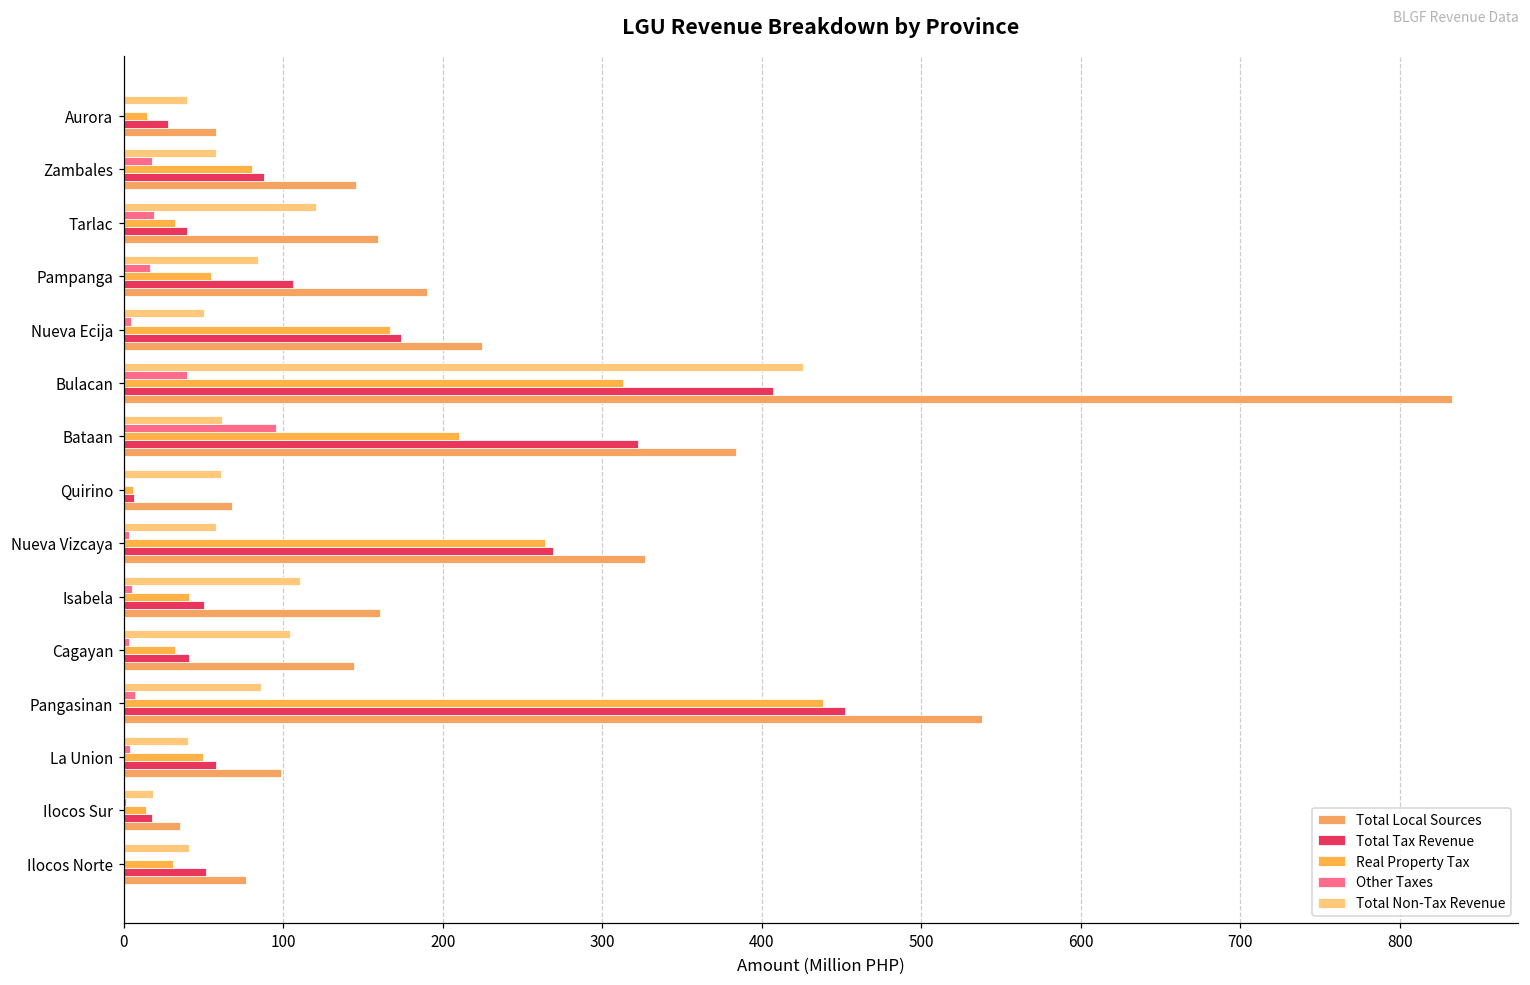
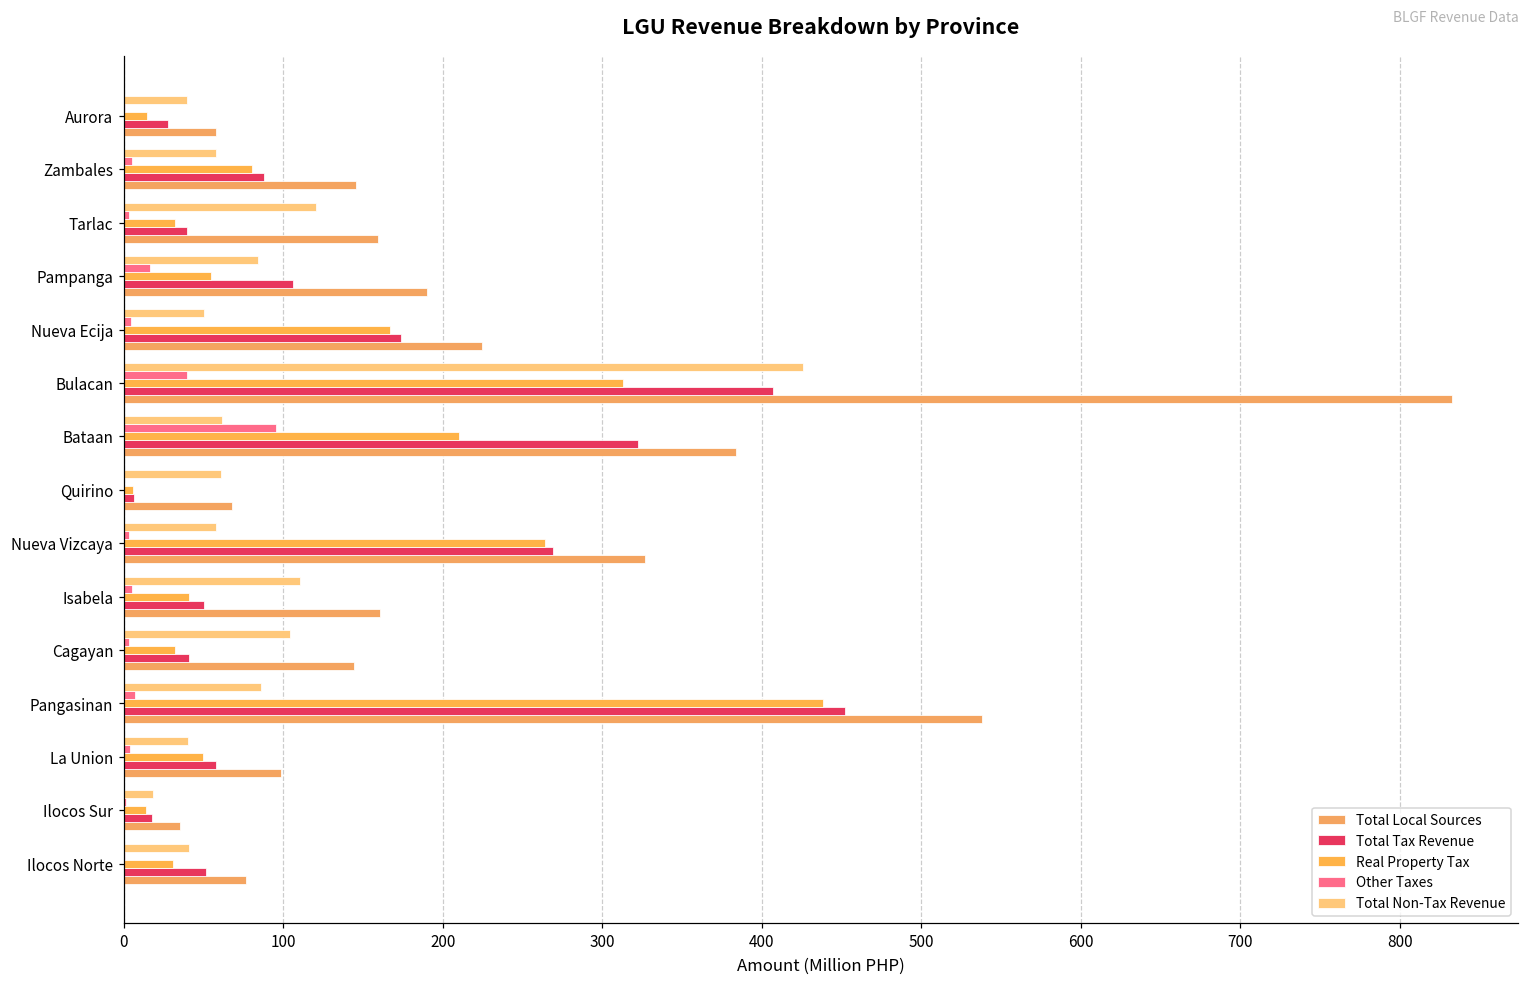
Other Taxes, Zambales: 17 -> 5
Other Taxes, Tarlac: 19 -> 3
